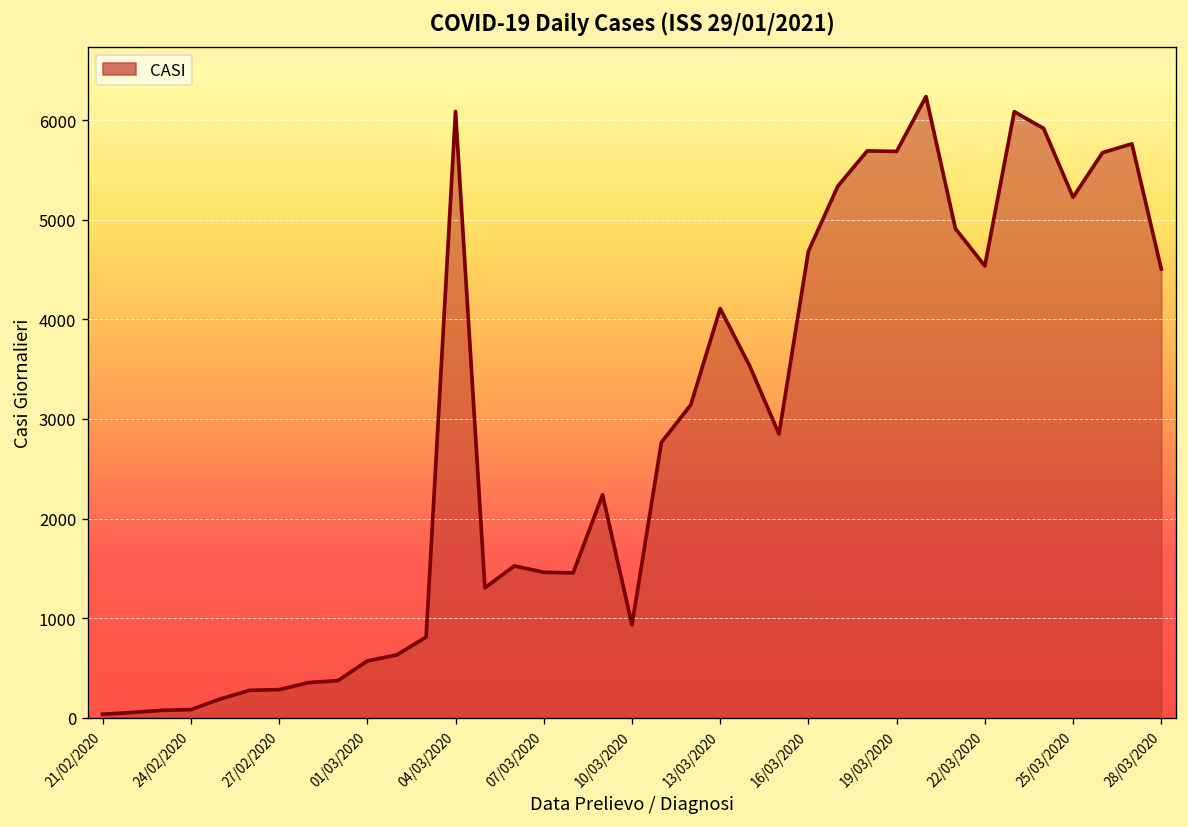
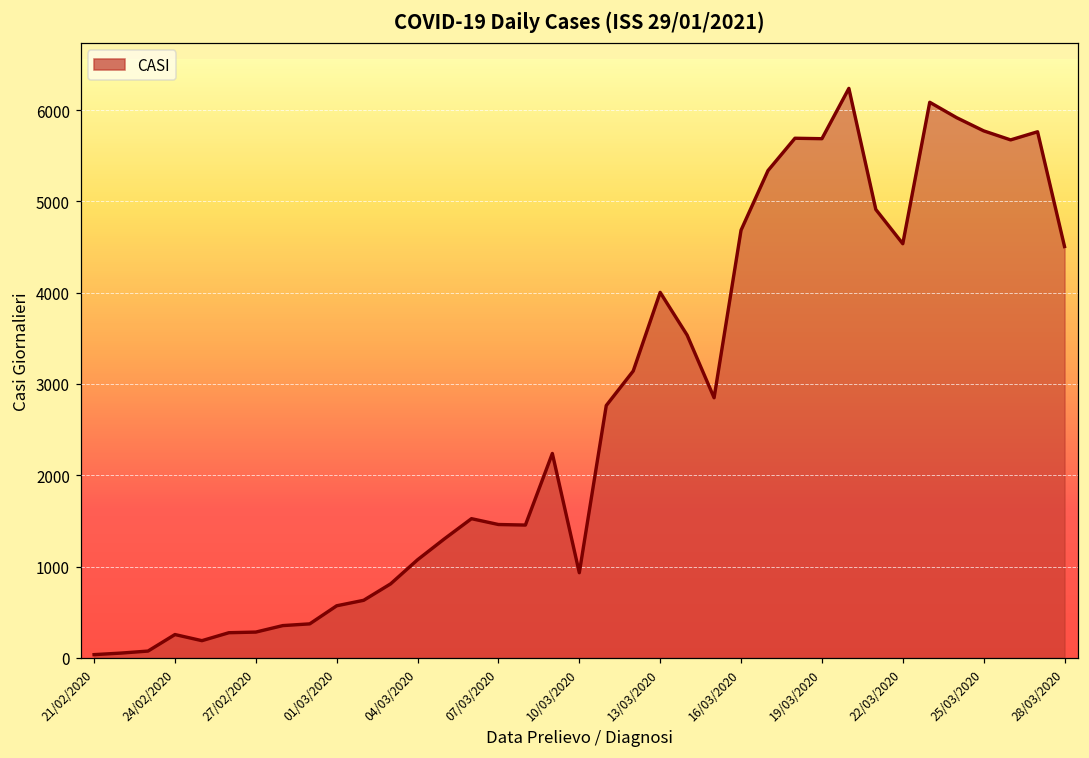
24/02/2020: 100 -> 300
04/03/2020: 6100 -> 1100
13/03/2020: 4100 -> 4000
25/03/2020: 5200 -> 5800
